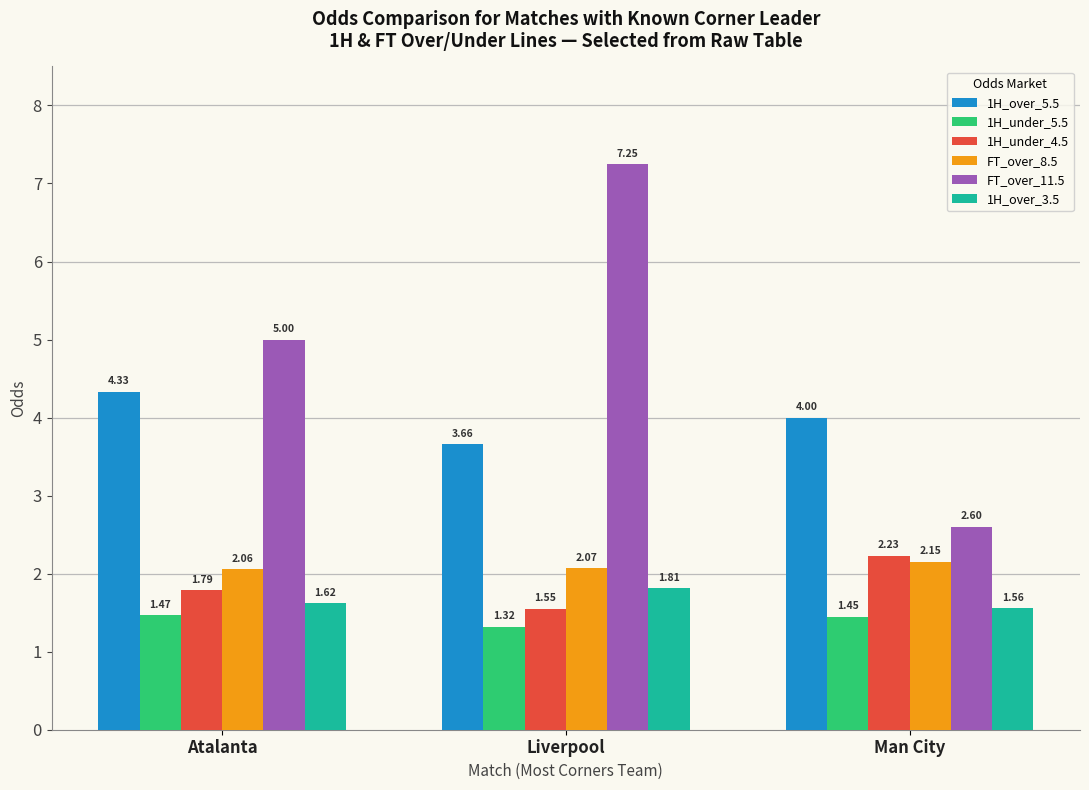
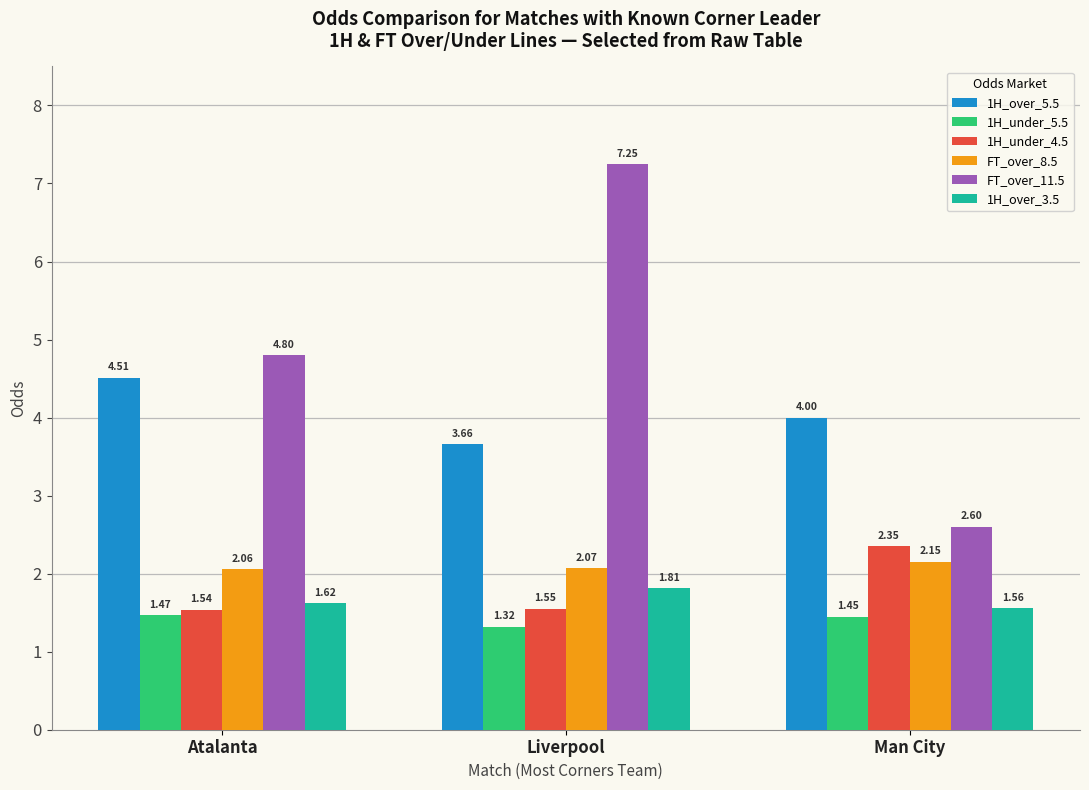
1H_over_5.5, Atalanta: 4.33 -> 4.51
1H_under_4.5, Atalanta: 1.79 -> 1.54
FT_over_11.5, Atalanta: 5.00 -> 4.80
1H_under_4.5, Man City: 2.23 -> 2.35
